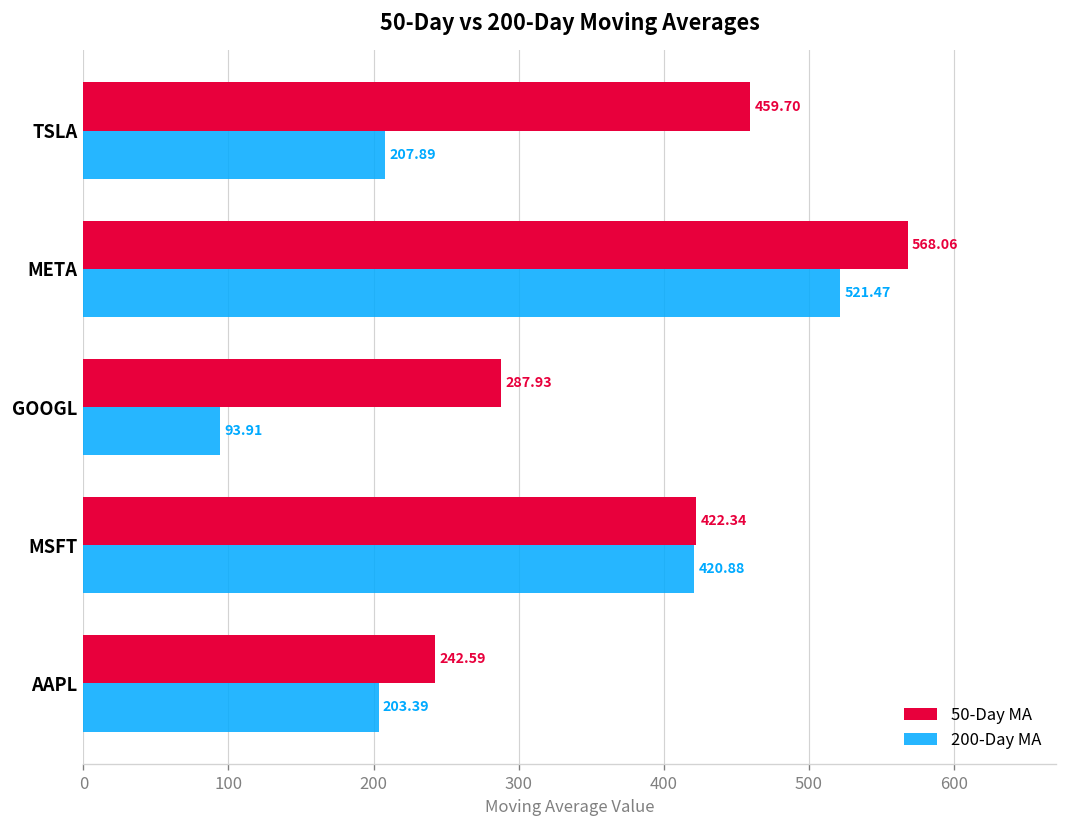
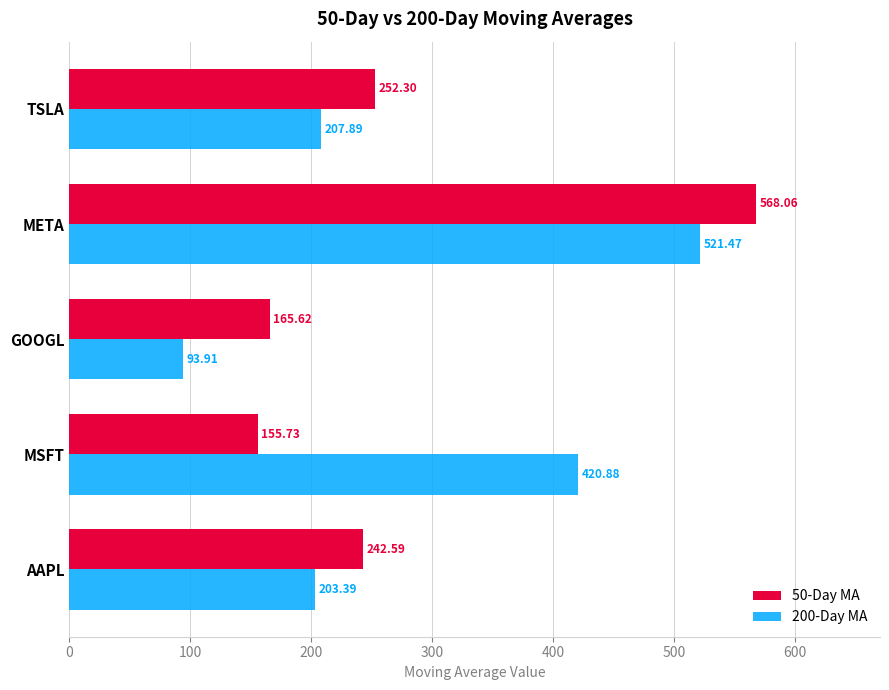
50-Day MA, TSLA: 459.70 -> 252.30
50-Day MA, GOOGL: 287.93 -> 165.62
50-Day MA, MSFT: 422.34 -> 155.73
